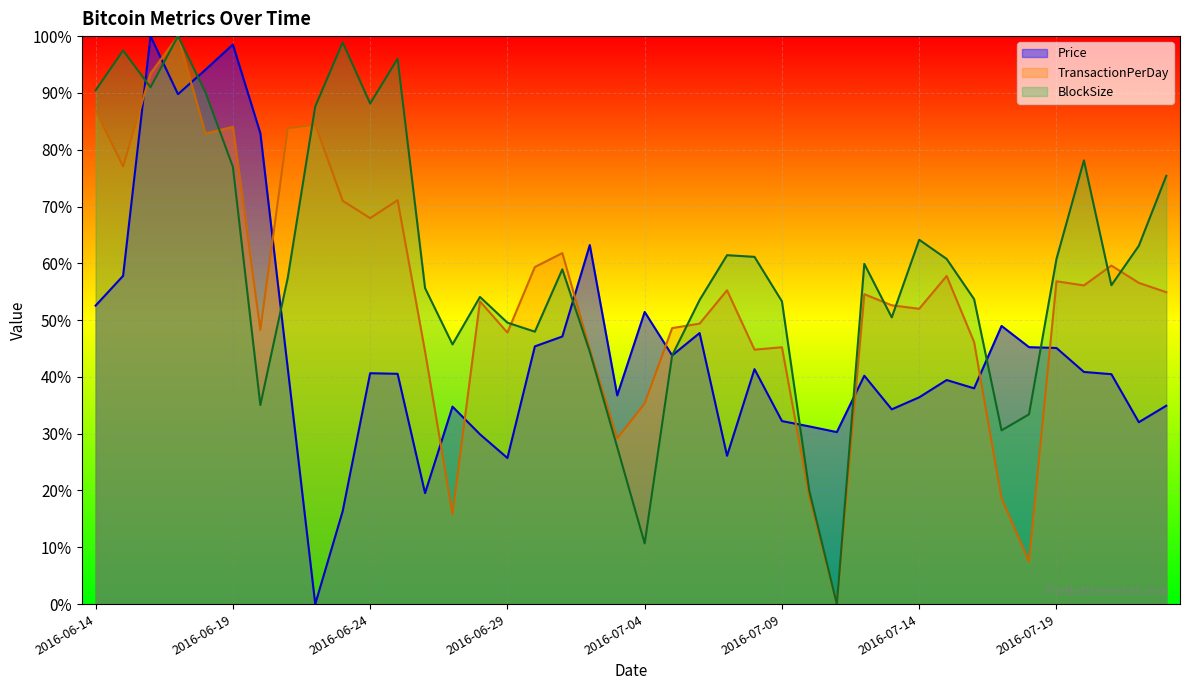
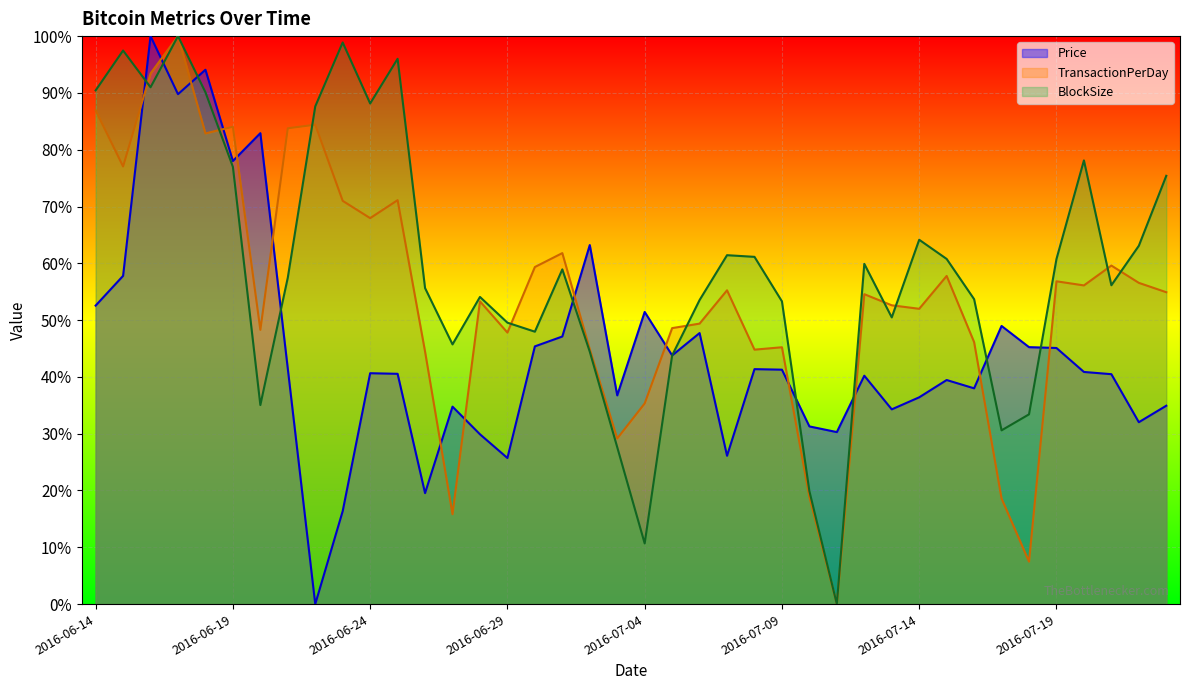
Price, 2016-06-19: 99% -> 78%
Price, 2016-07-09: 32% -> 41%
